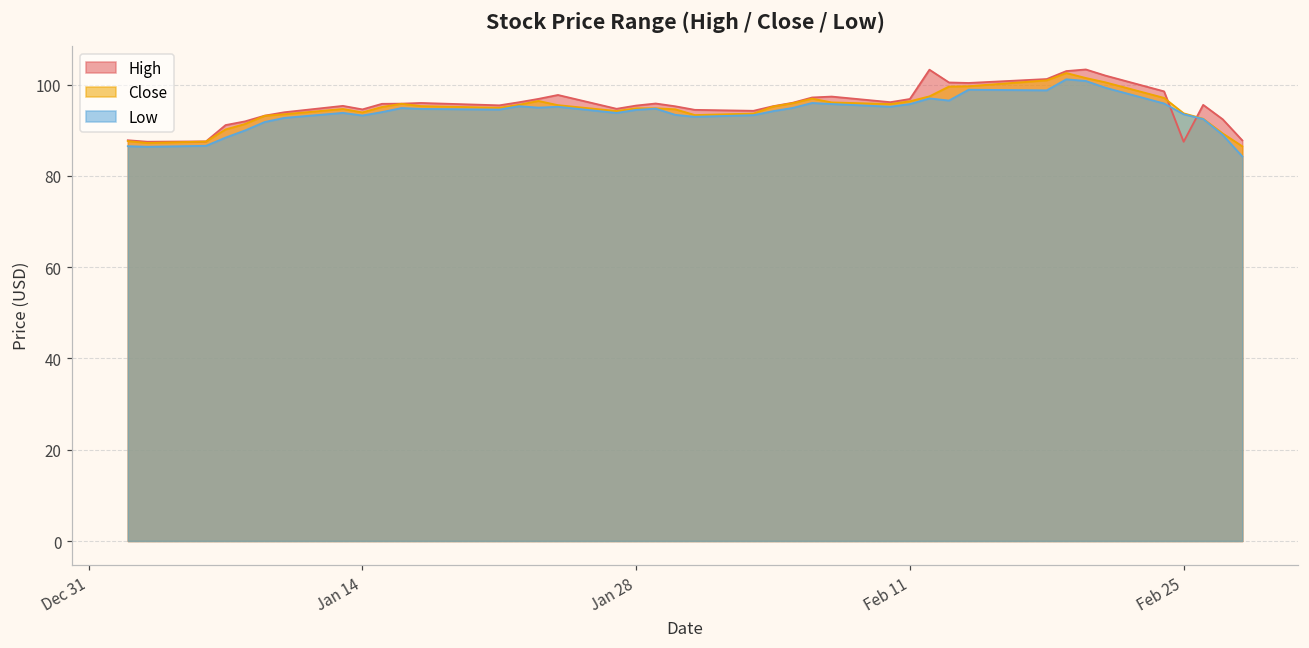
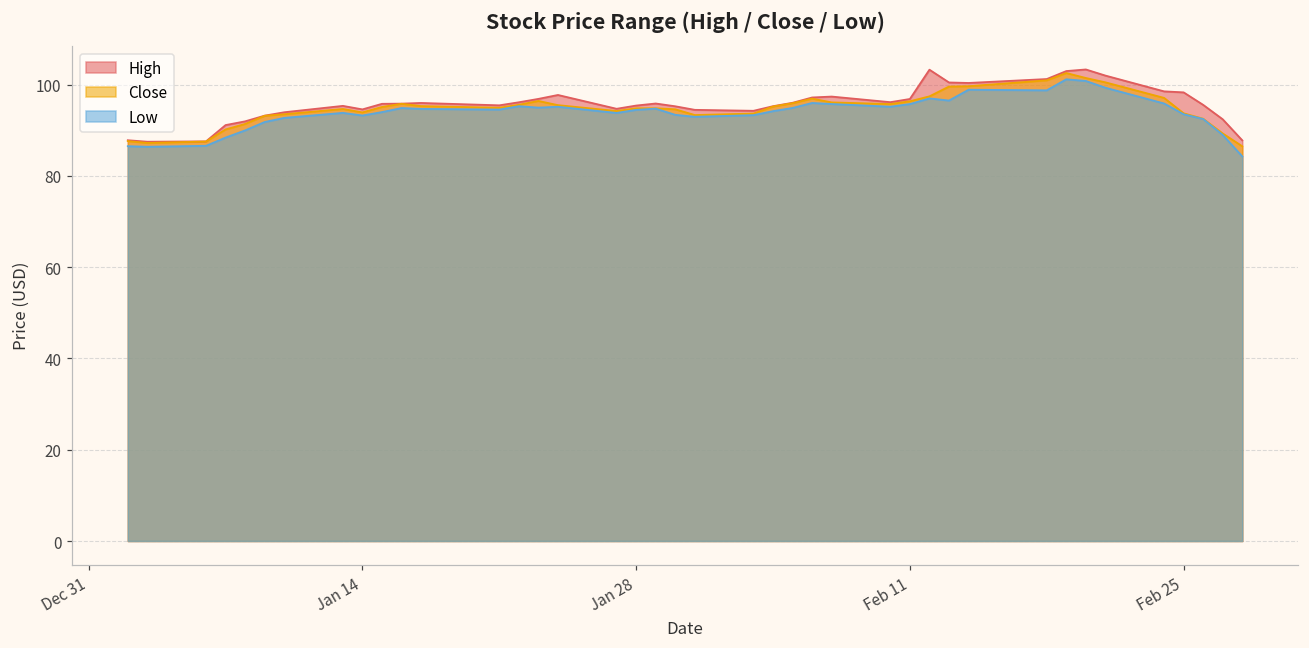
High, Feb 25: 88 -> 98
